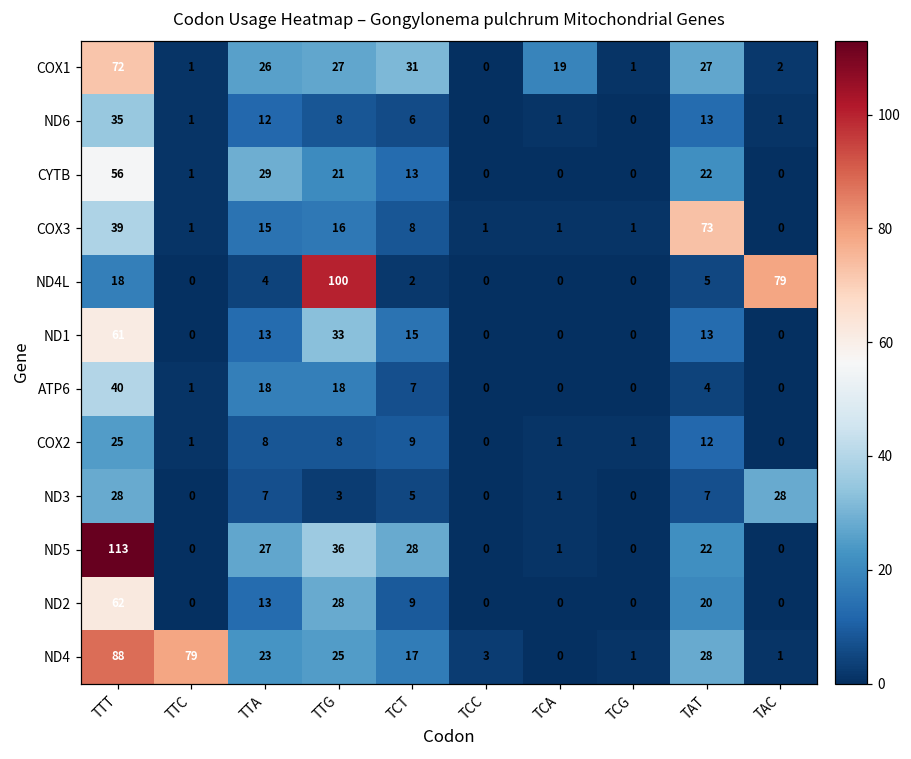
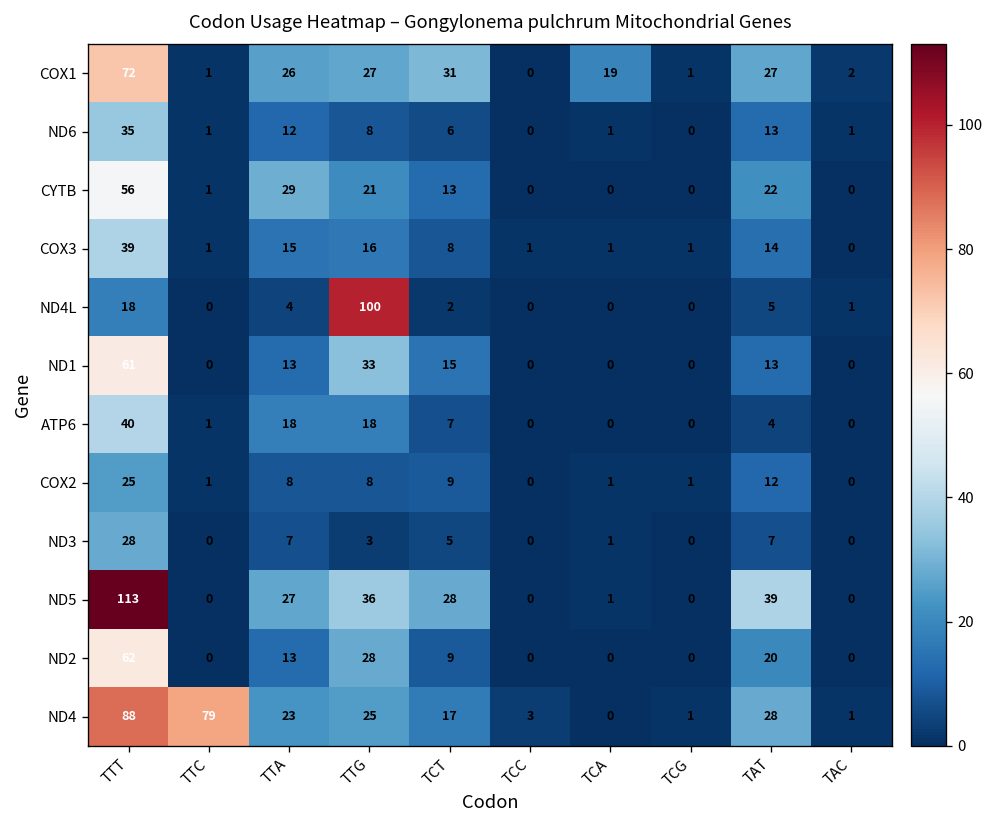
COX3, TAT: 73 -> 14
ND4L, TAC: 79 -> 1
ND3, TAC: 28 -> 0
ND5, TAT: 22 -> 39
